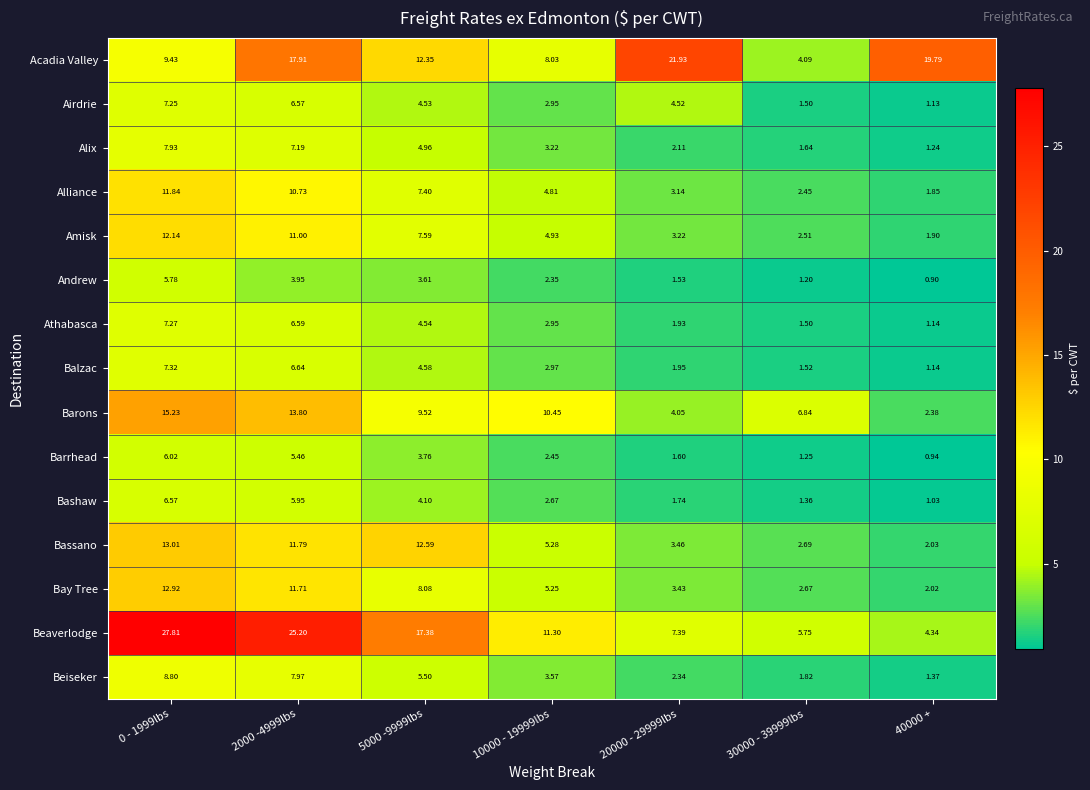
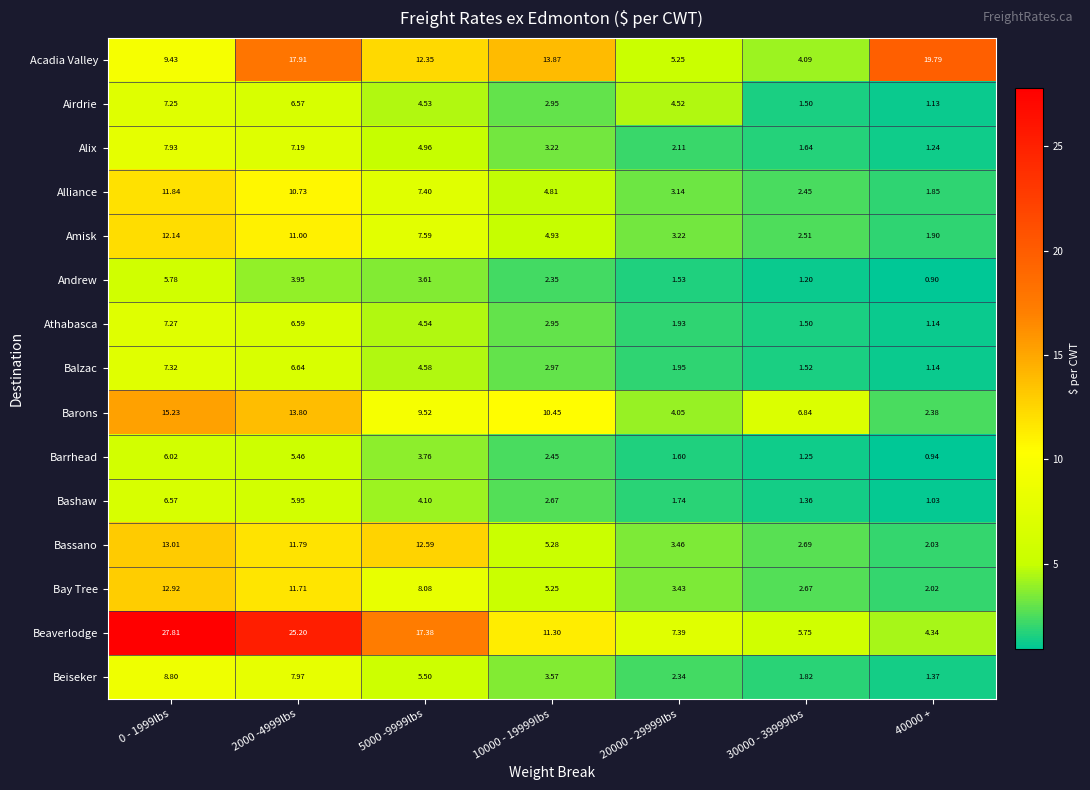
Acadia Valley, 10000 - 19999lbs: 8.03 -> 13.87
Acadia Valley, 20000 - 29999lbs: 21.93 -> 5.25
